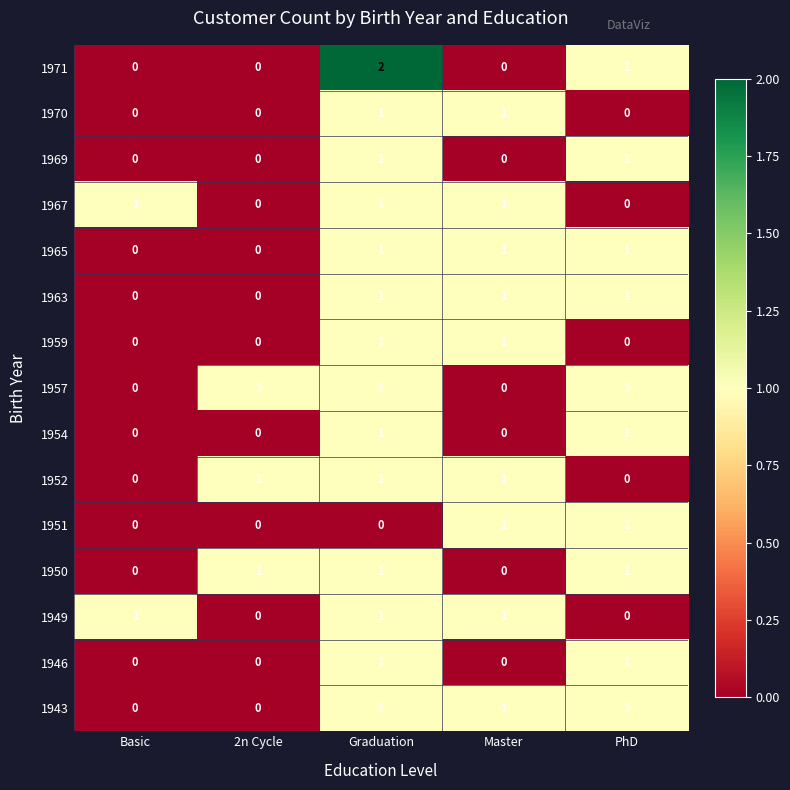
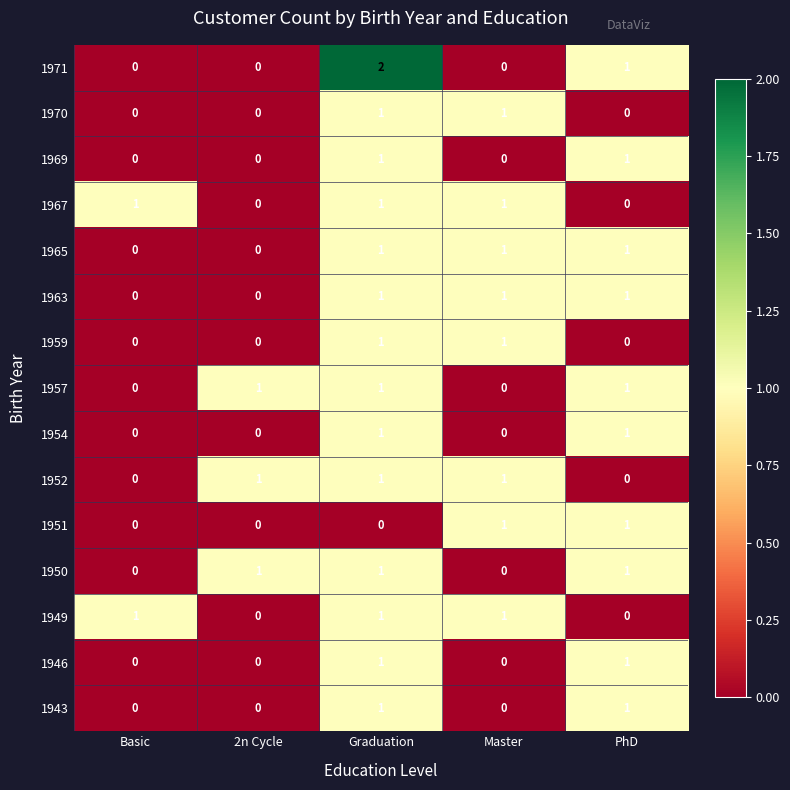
1943, Master: 1 -> 0
